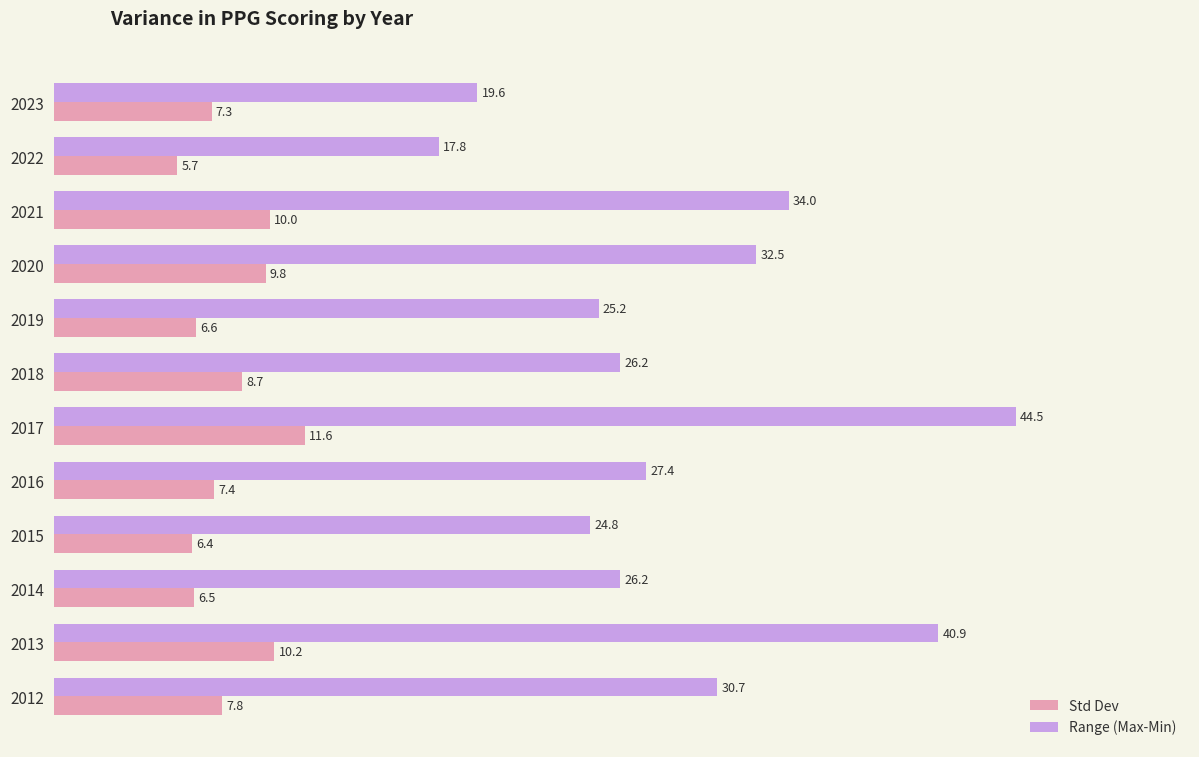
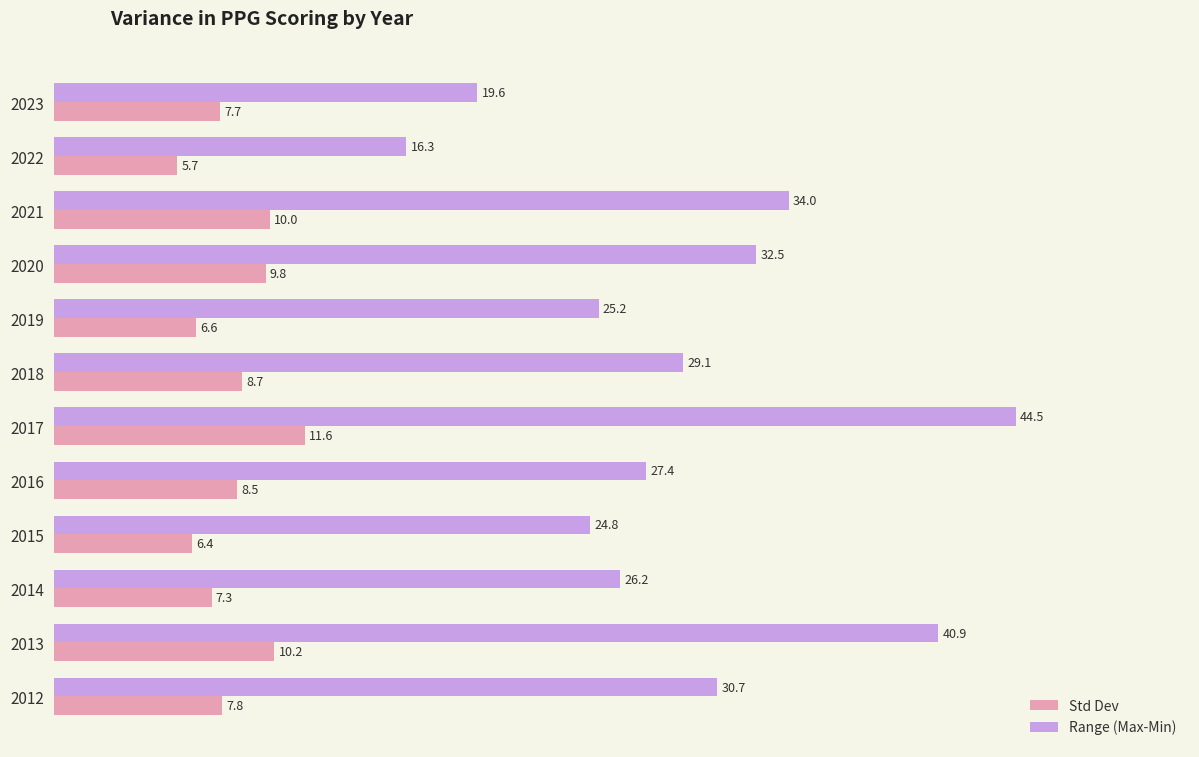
Std Dev, 2023: 7.3 -> 7.7
Range (Max-Min), 2022: 17.8 -> 16.3
Range (Max-Min), 2018: 26.2 -> 29.1
Std Dev, 2016: 7.4 -> 8.5
Std Dev, 2014: 6.5 -> 7.3
